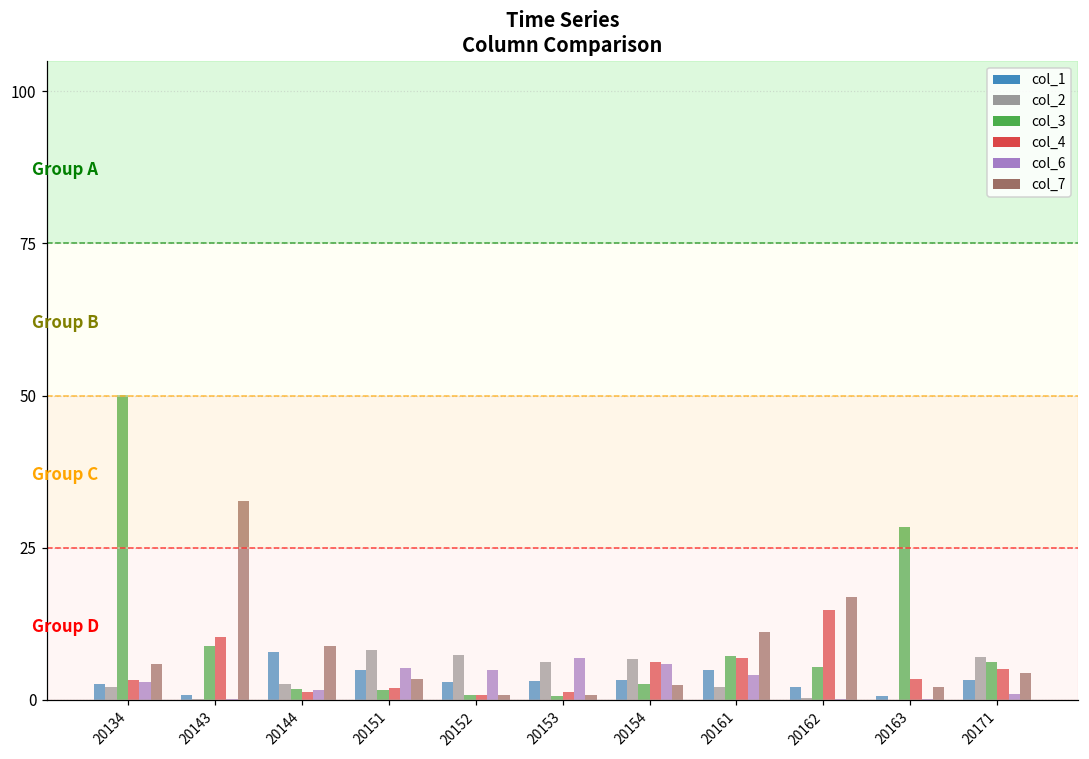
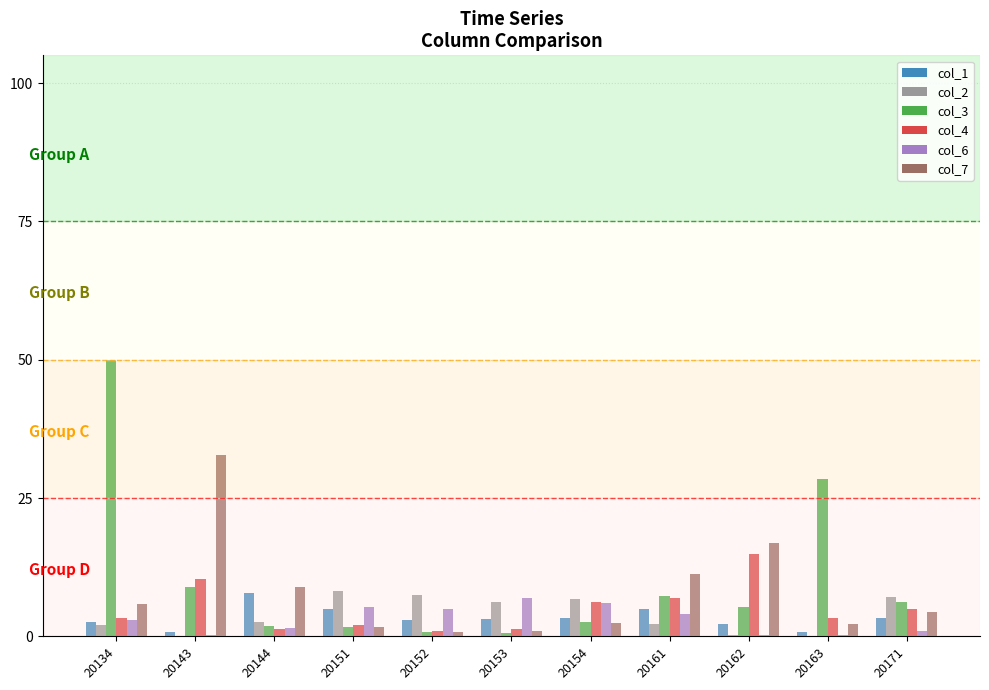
col_7, 20151: 3 -> 2
